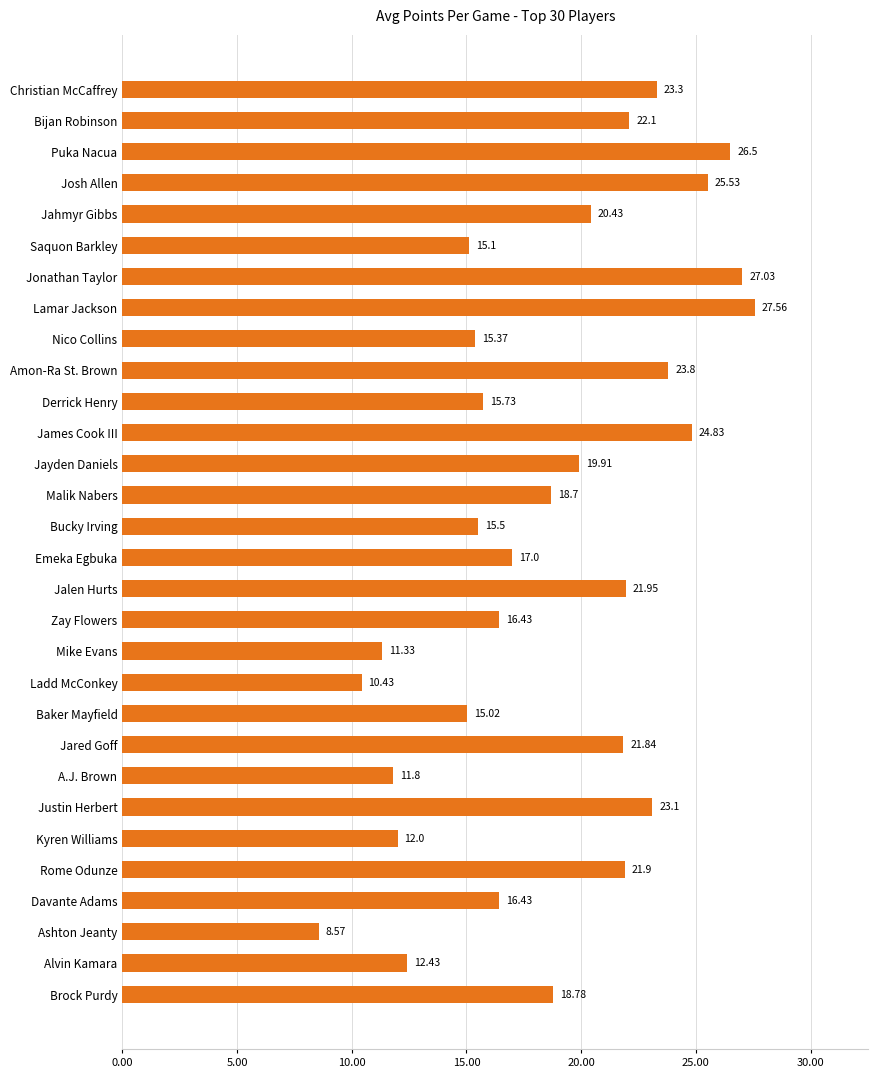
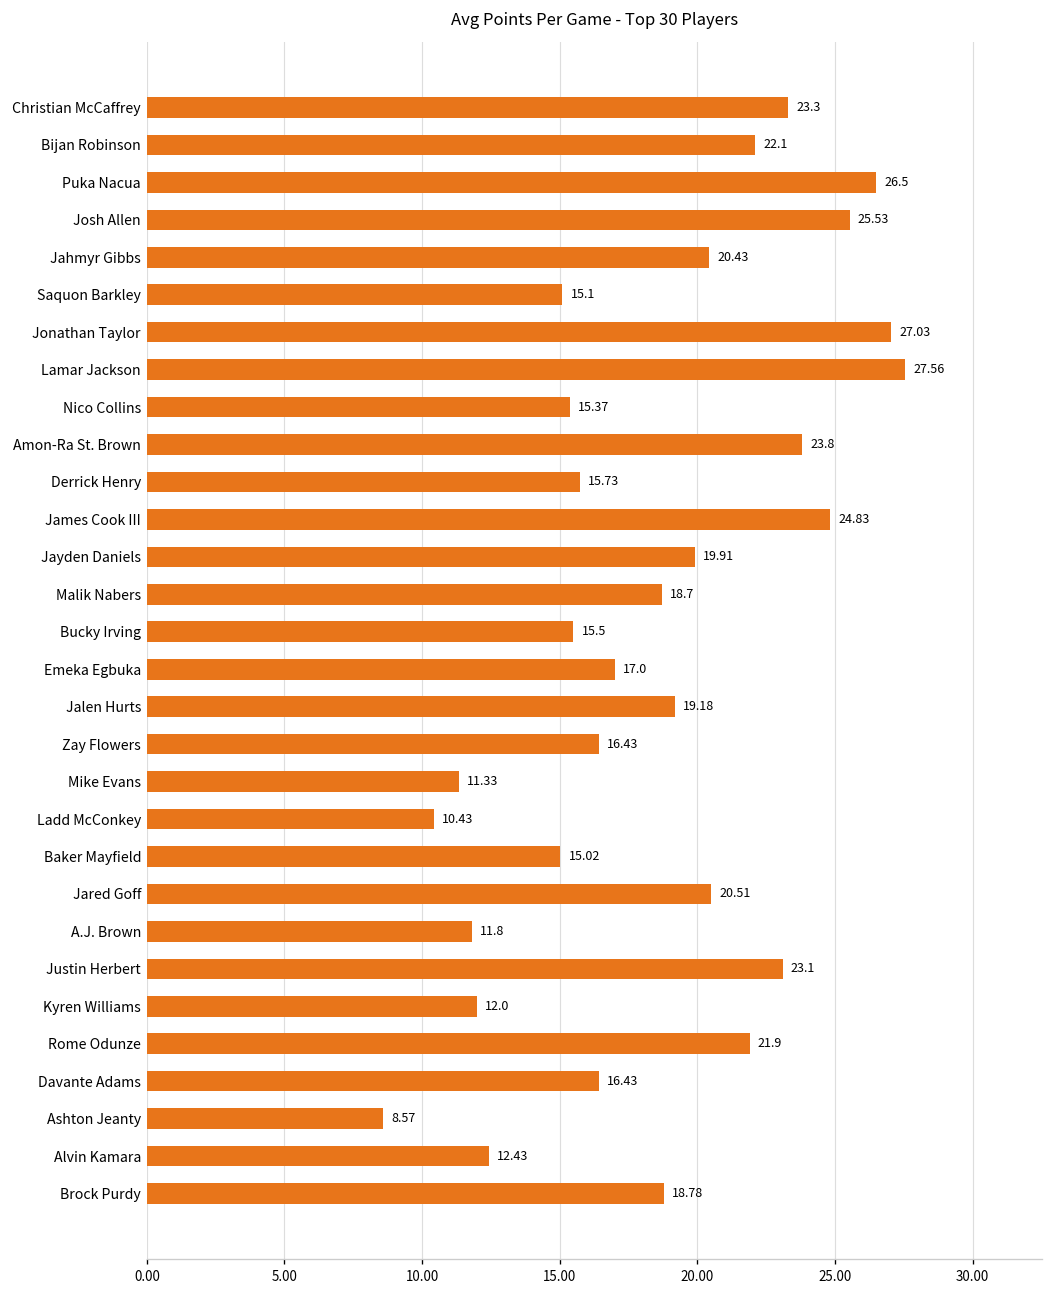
Jalen Hurts: 21.95 -> 19.18
Jared Goff: 21.84 -> 20.51
